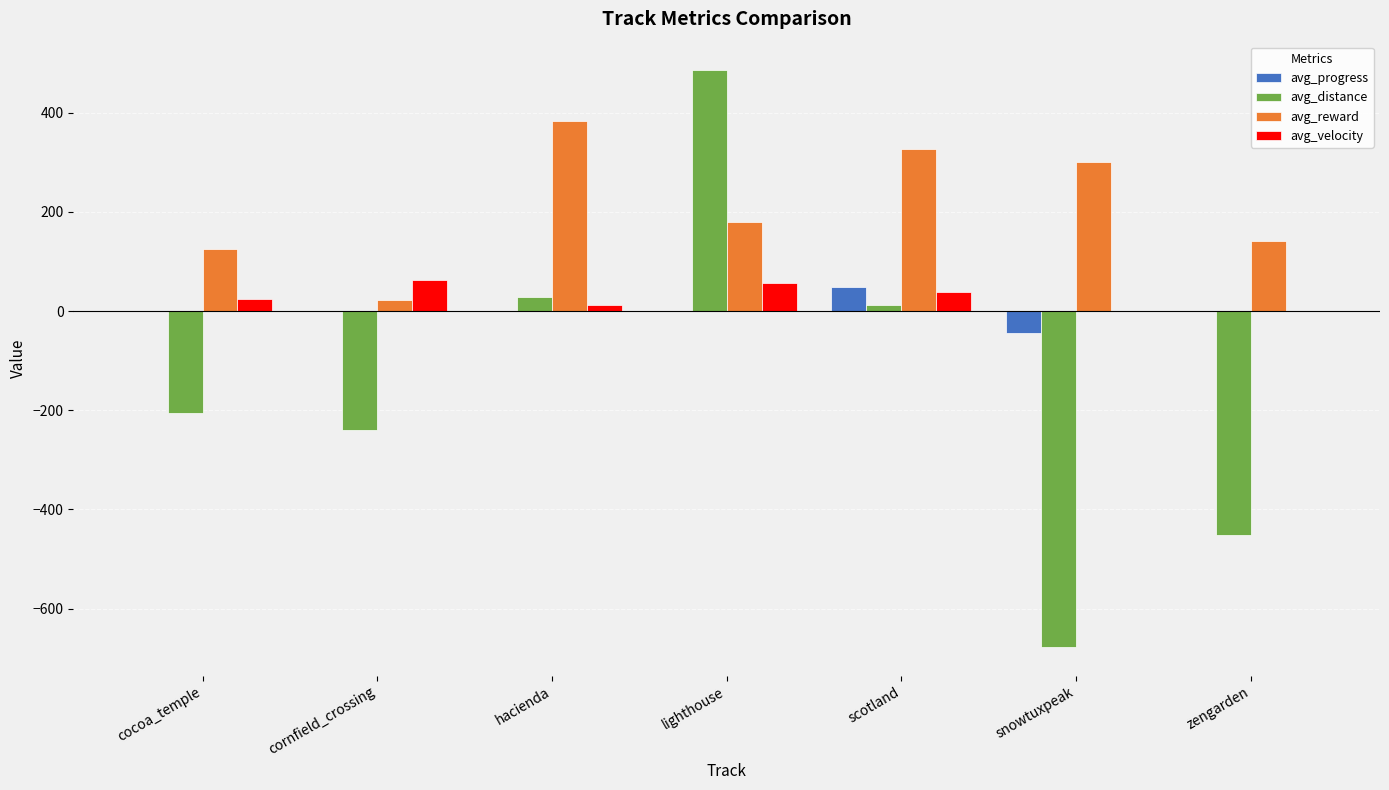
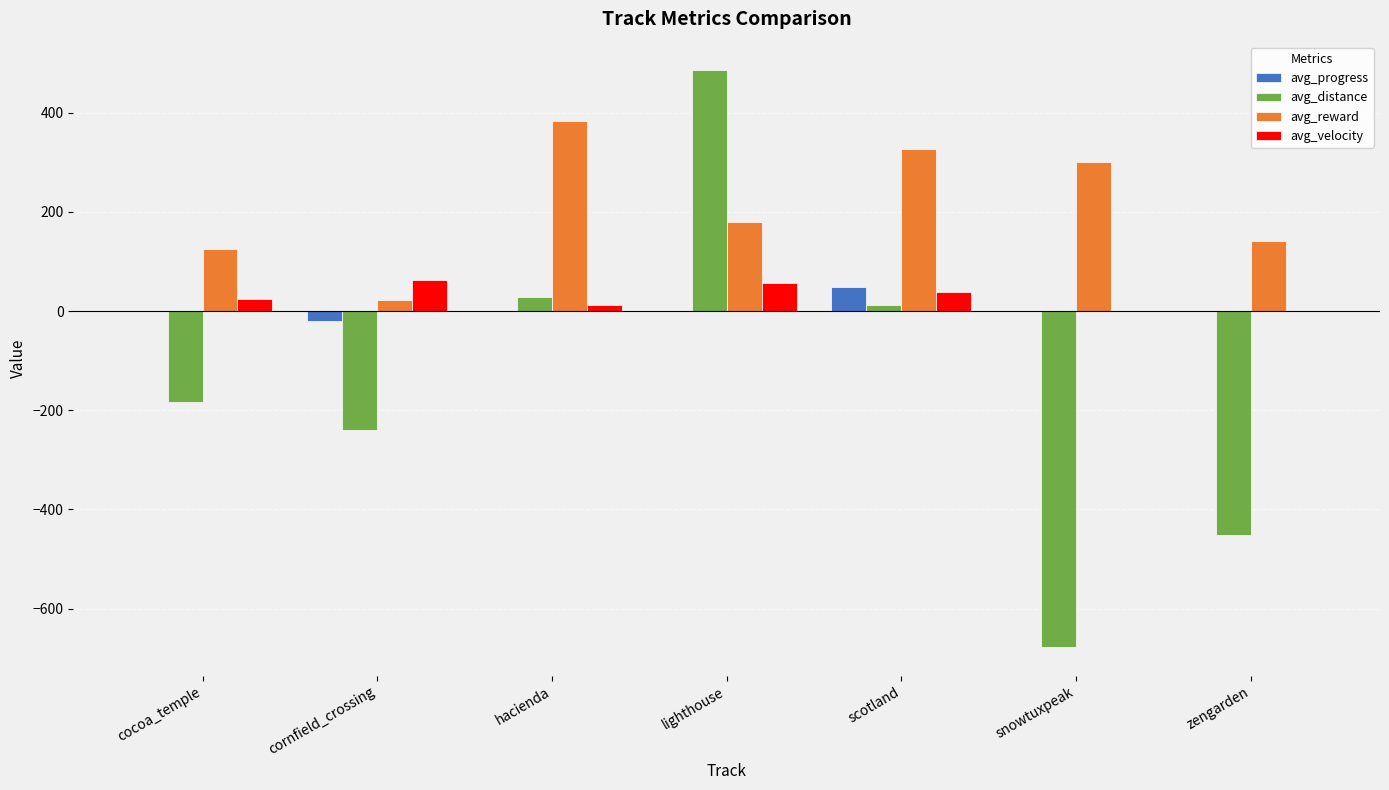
avg_distance, cocoa_temple: -210 -> -180
avg_progress, cornfield_crossing: 0 -> -20
avg_progress, snowtuxpeak: -50 -> 0
